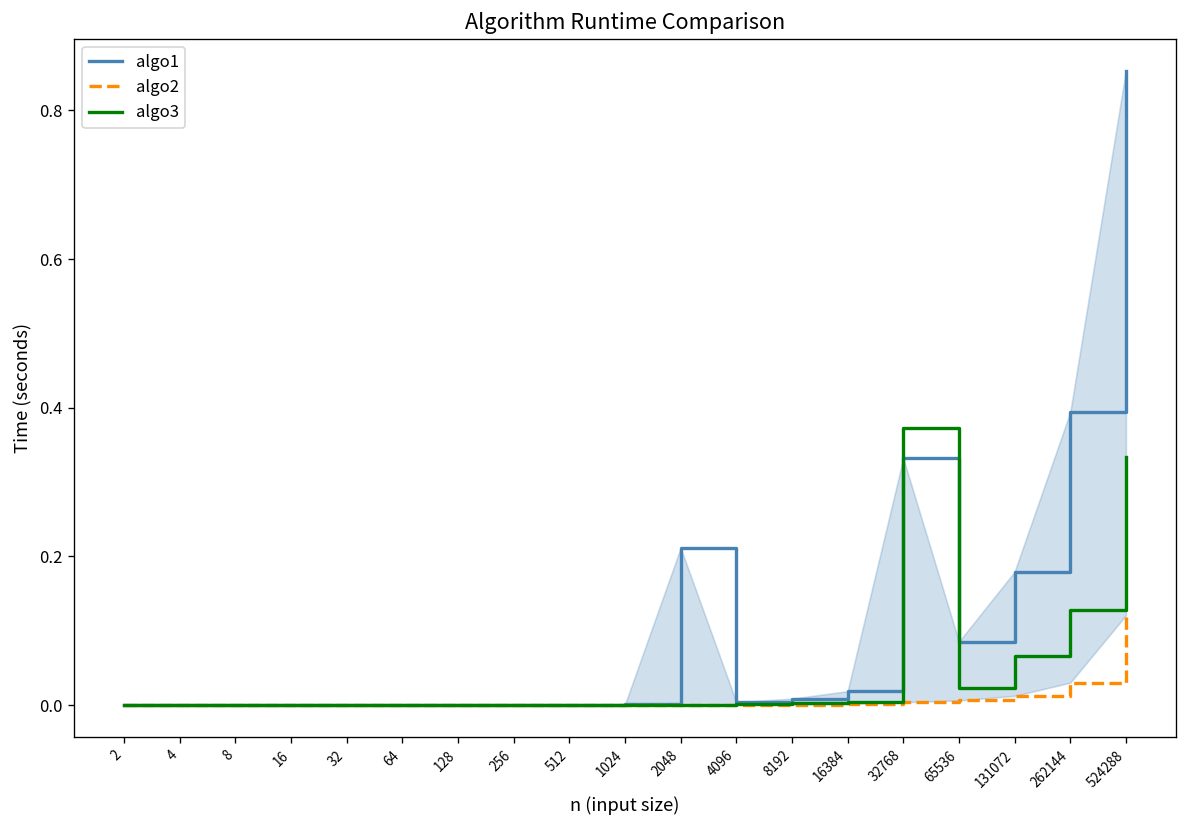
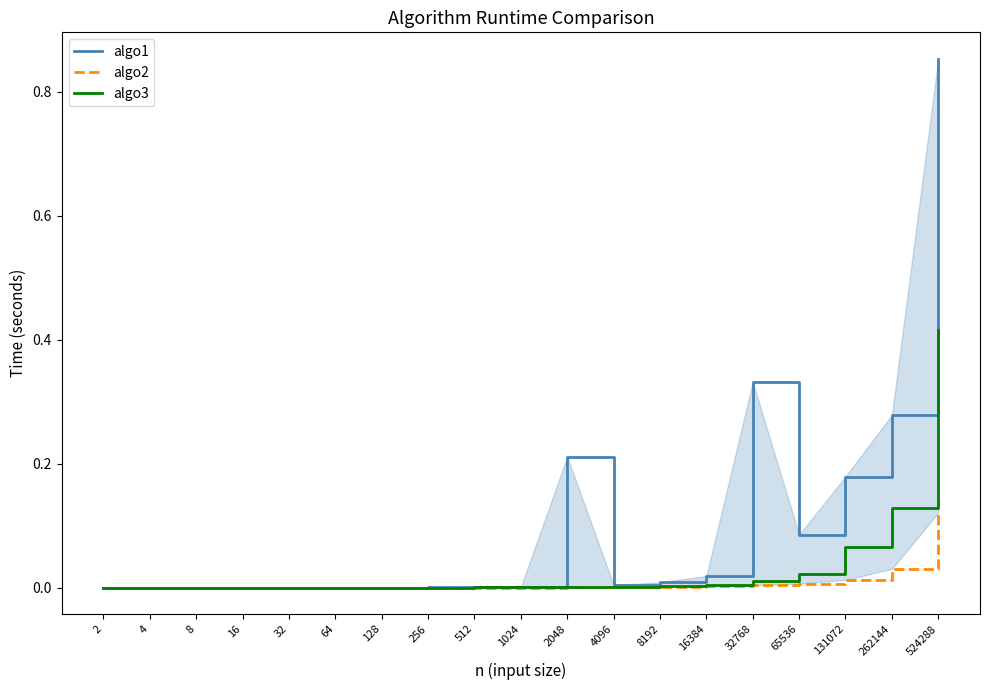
algo3, 32768: 0.37 -> 0.01
algo1, 262144: 0.39 -> 0.28
algo3, 524288: 0.33 -> 0.42
